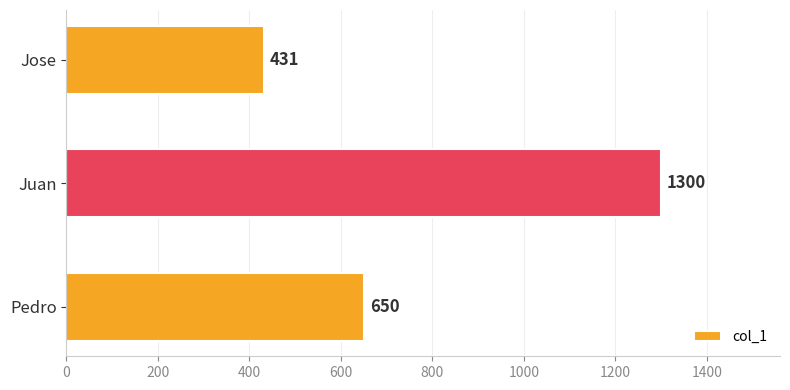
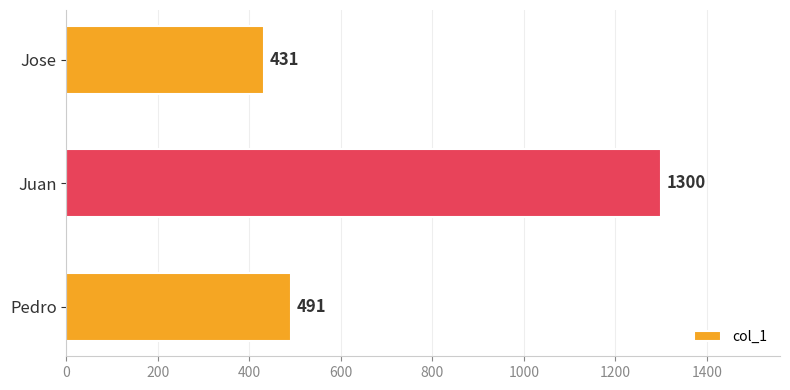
Pedro: 650 -> 491
